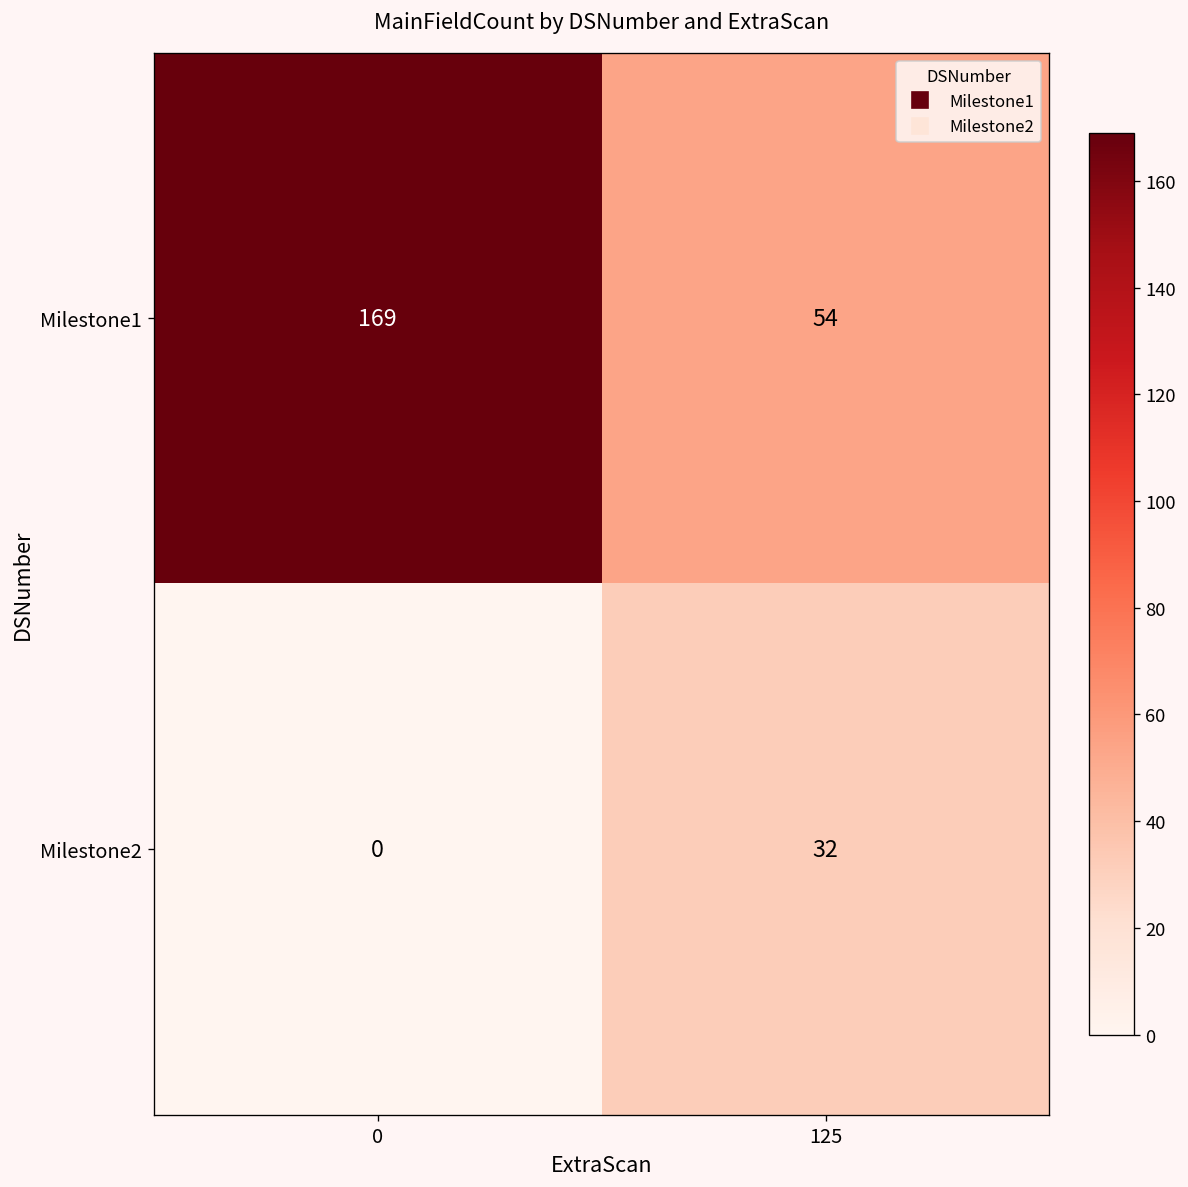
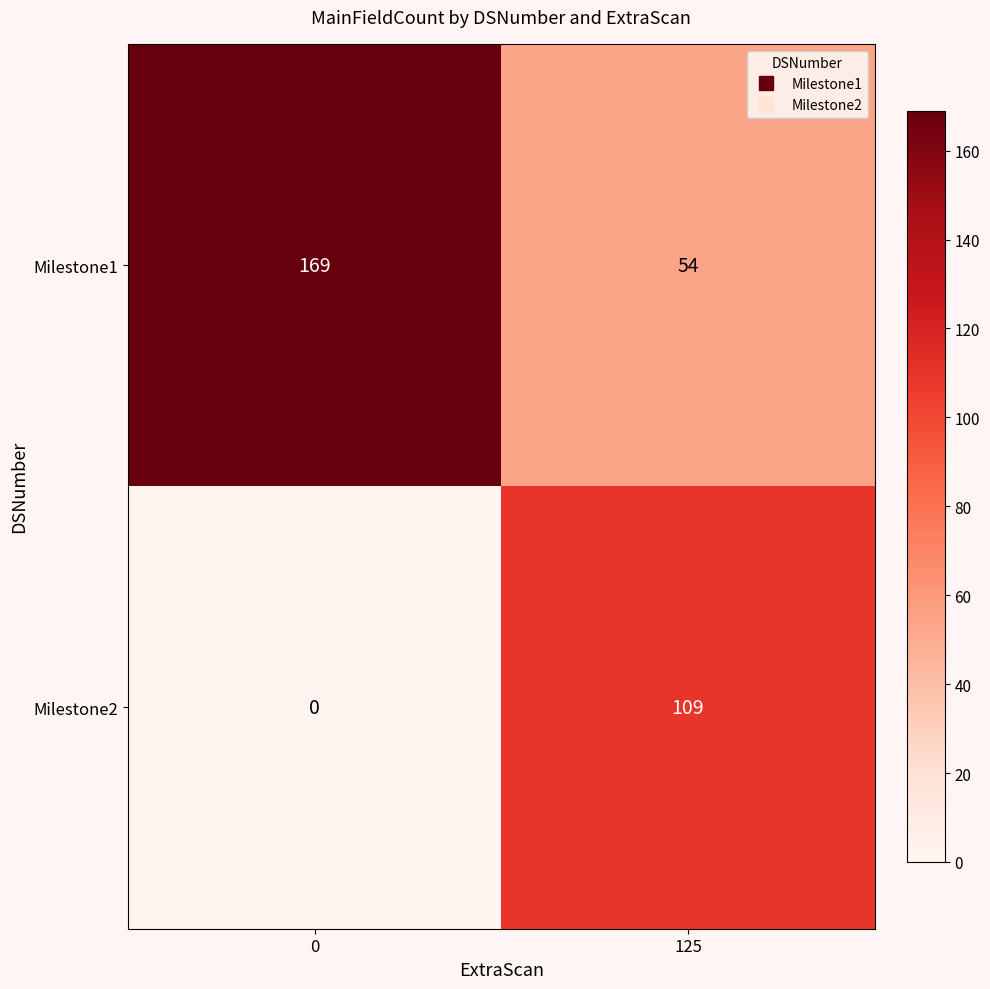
Milestone2, 125: 32 -> 109
